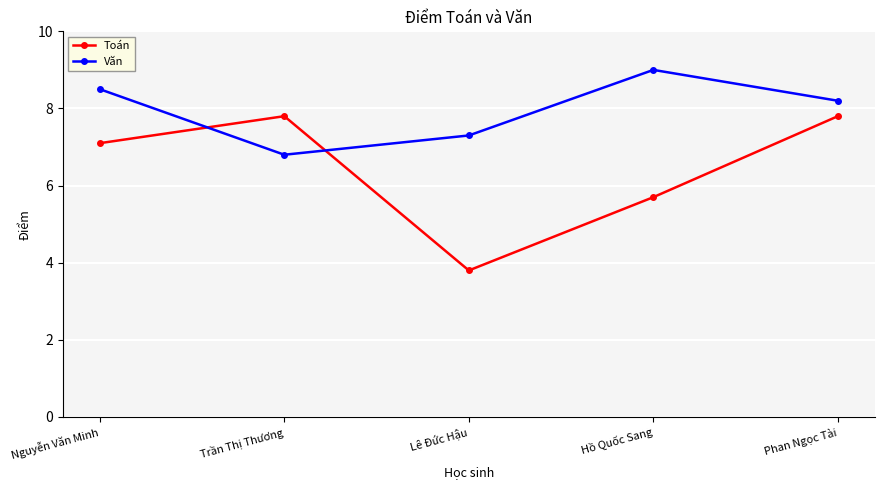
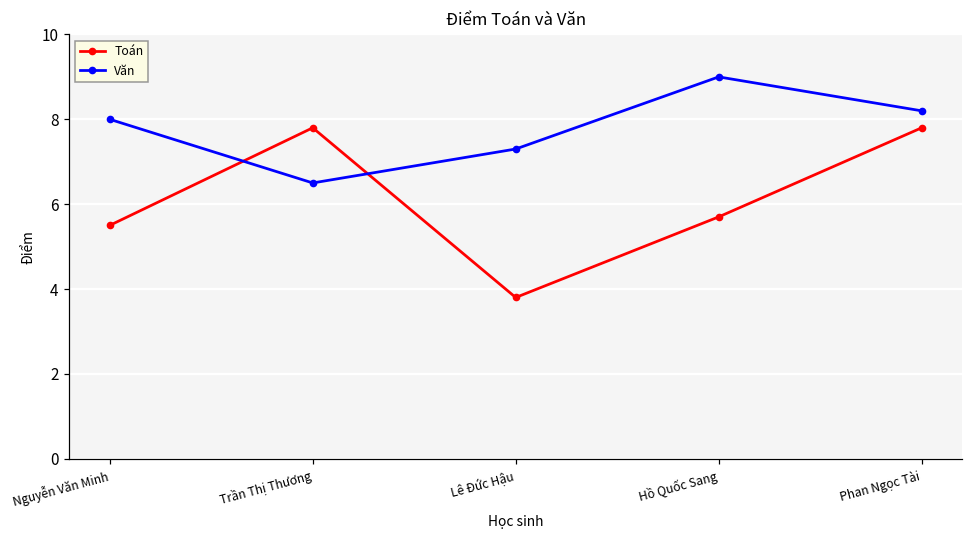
Toán, Nguyễn Văn Minh: 7.1 -> 5.5
Văn, Nguyễn Văn Minh: 8.5 -> 8.0
Văn, Trần Thị Thương: 6.8 -> 6.5
